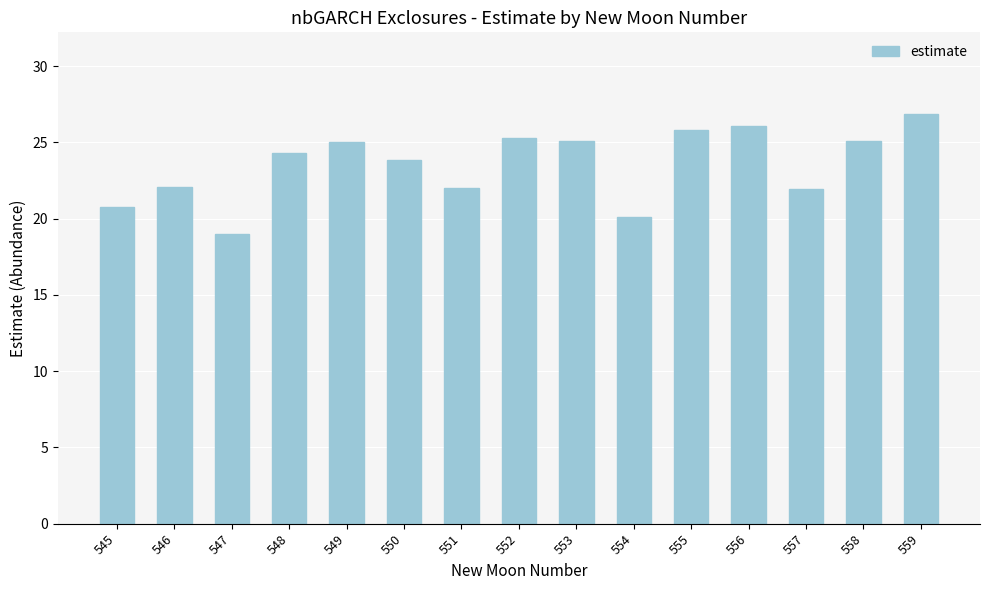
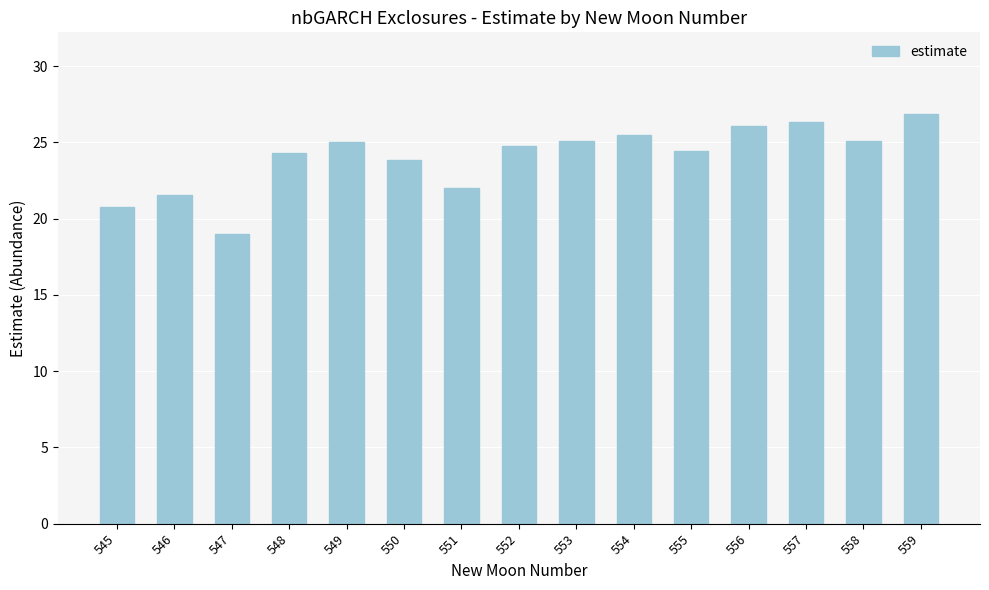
546: 22.1 -> 21.5
552: 25.3 -> 24.7
554: 20.1 -> 25.5
555: 25.8 -> 24.5
557: 21.9 -> 26.4
